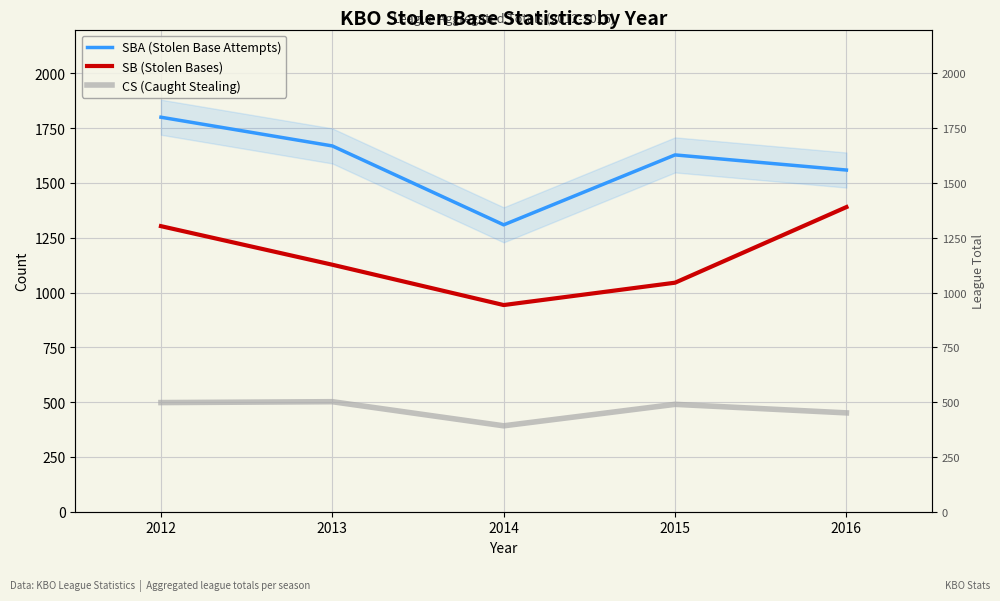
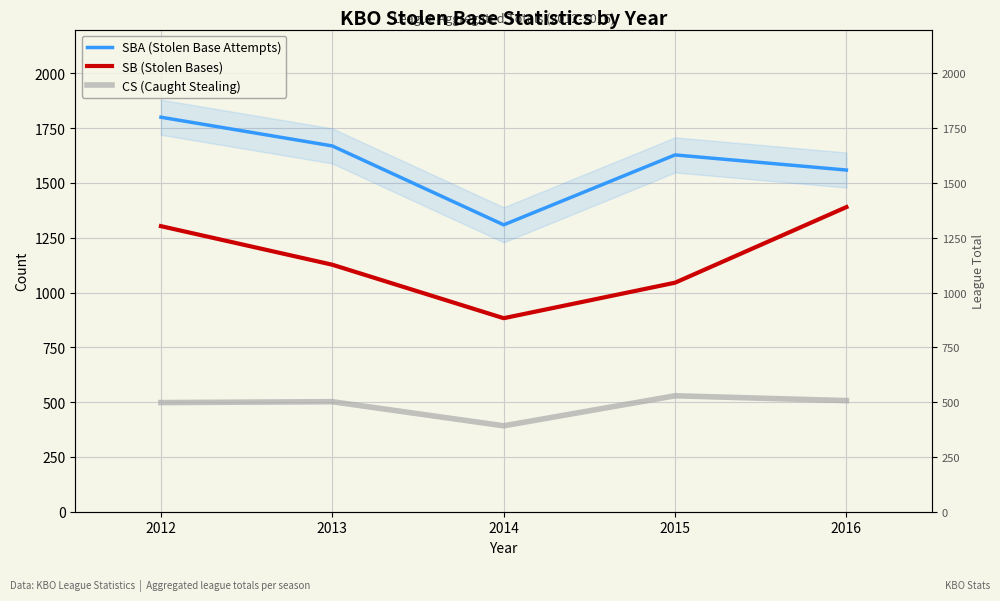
SB (Stolen Bases), 2014: 940 -> 880
CS (Caught Stealing), 2015: 490 -> 530
CS (Caught Stealing), 2016: 450 -> 510
